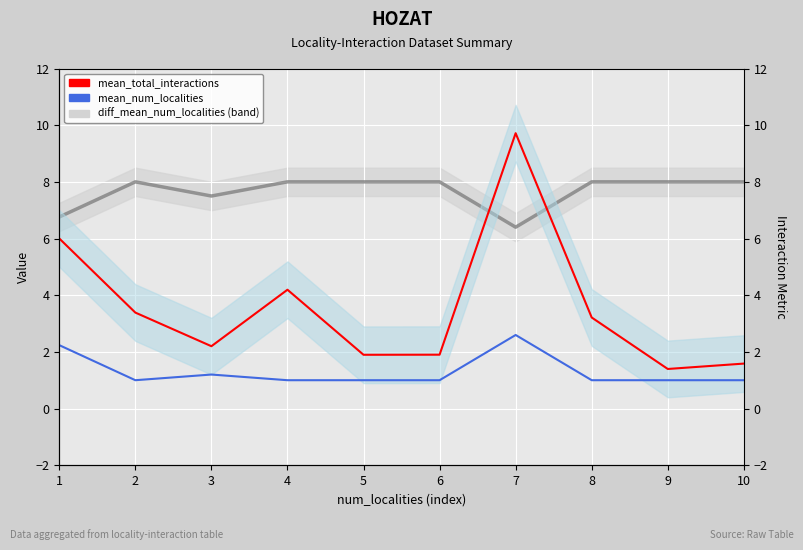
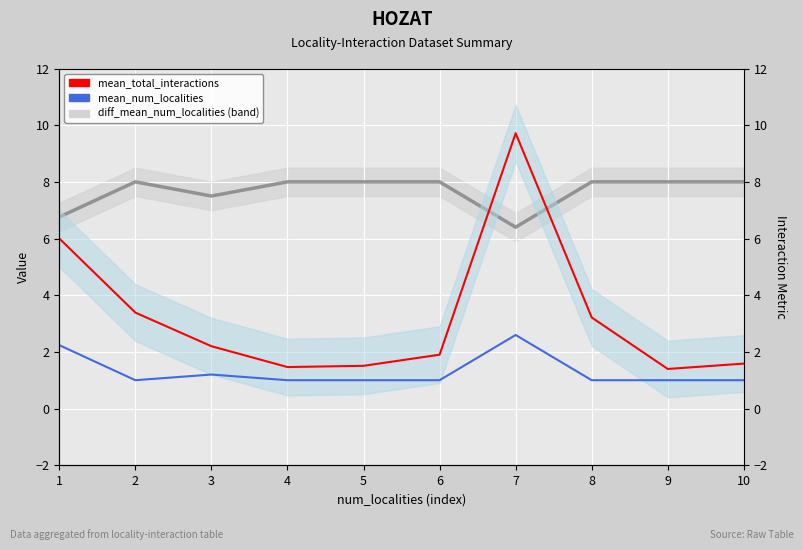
mean_total_interactions, 4: 4.2 -> 1.5
mean_total_interactions, 5: 1.9 -> 1.5
